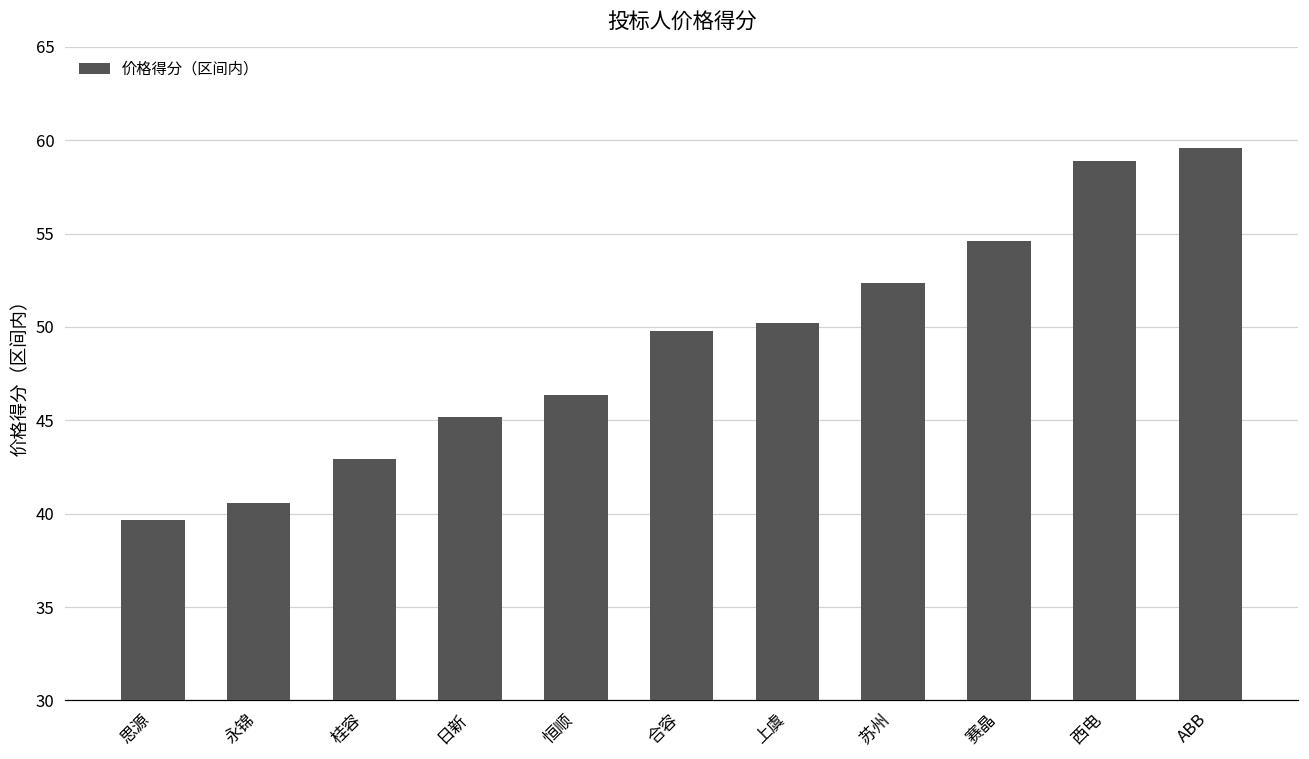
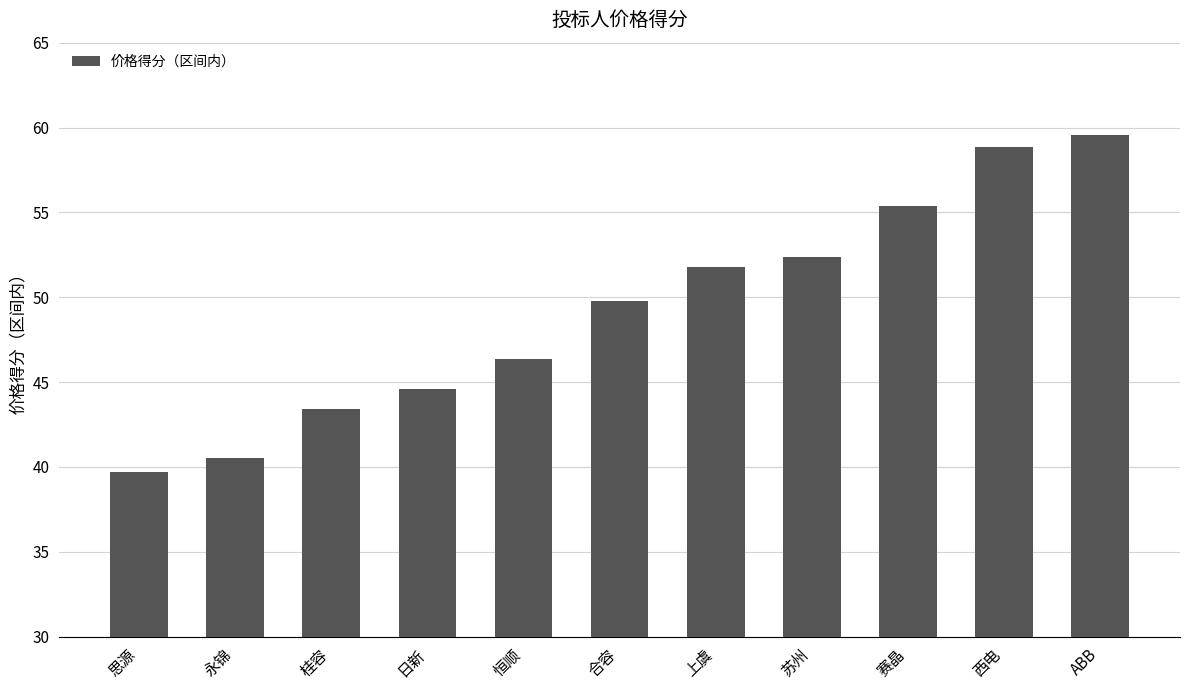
桂容: 42.9 -> 43.4
日新: 45.2 -> 44.6
上虞: 50.2 -> 51.8
赛晶: 54.6 -> 55.3
